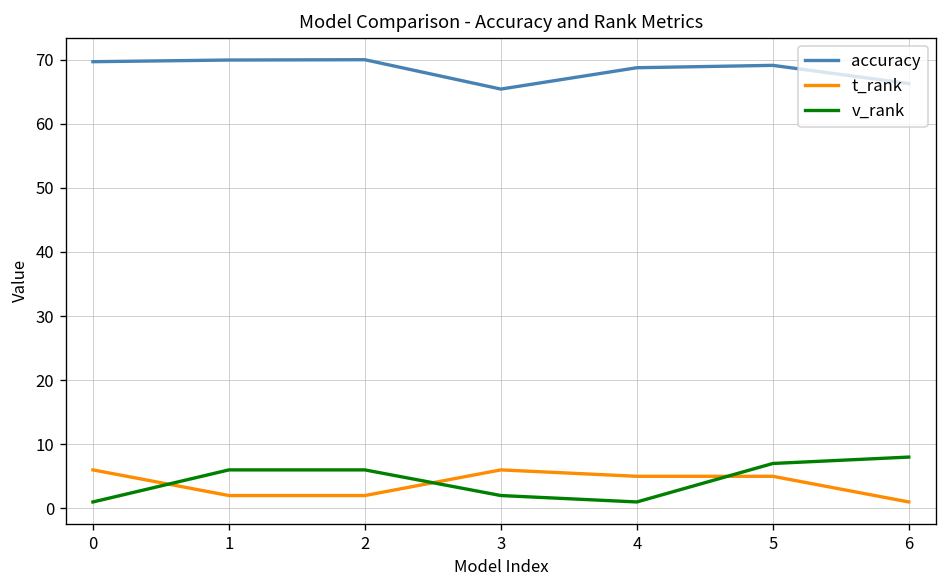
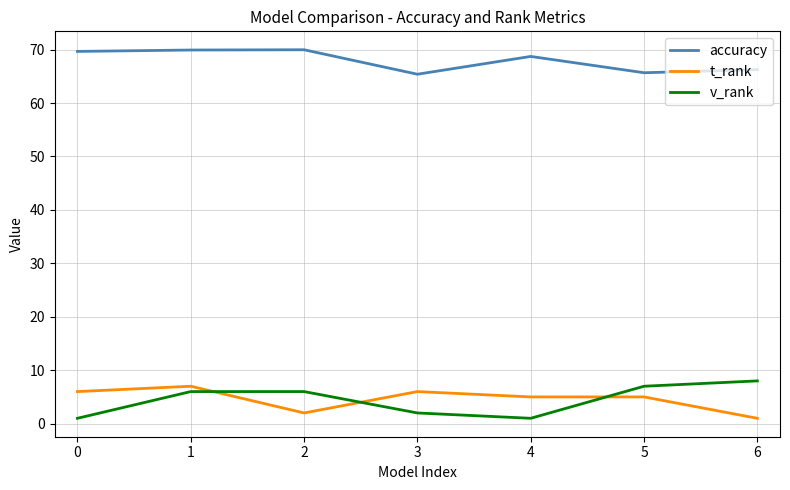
t_rank, 1: 2 -> 7
accuracy, 5: 69 -> 66
